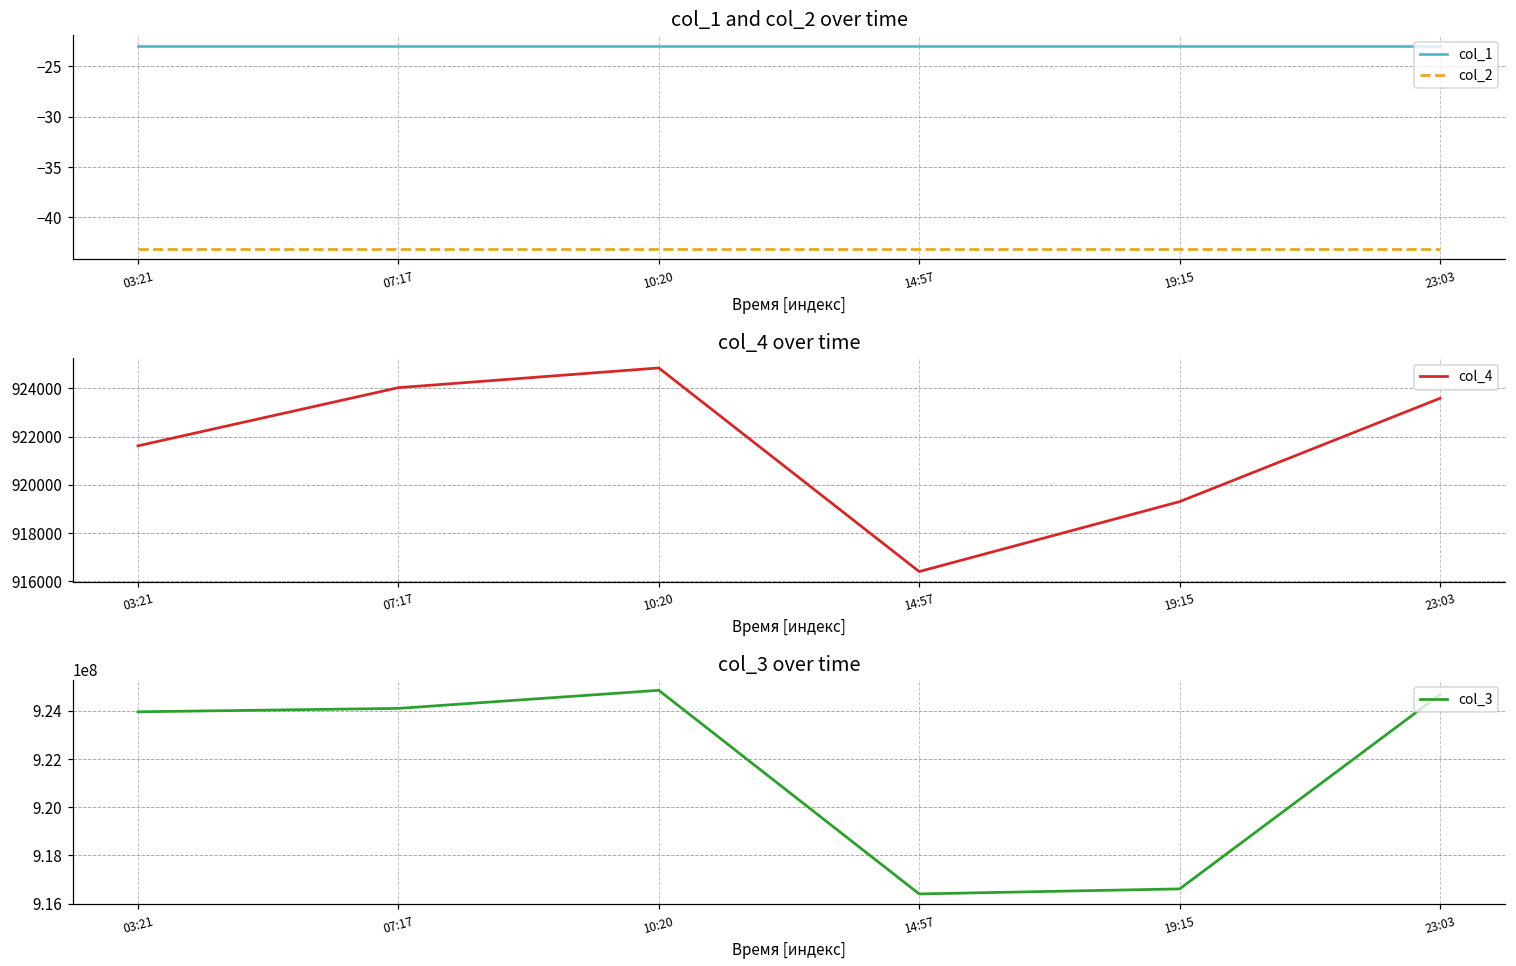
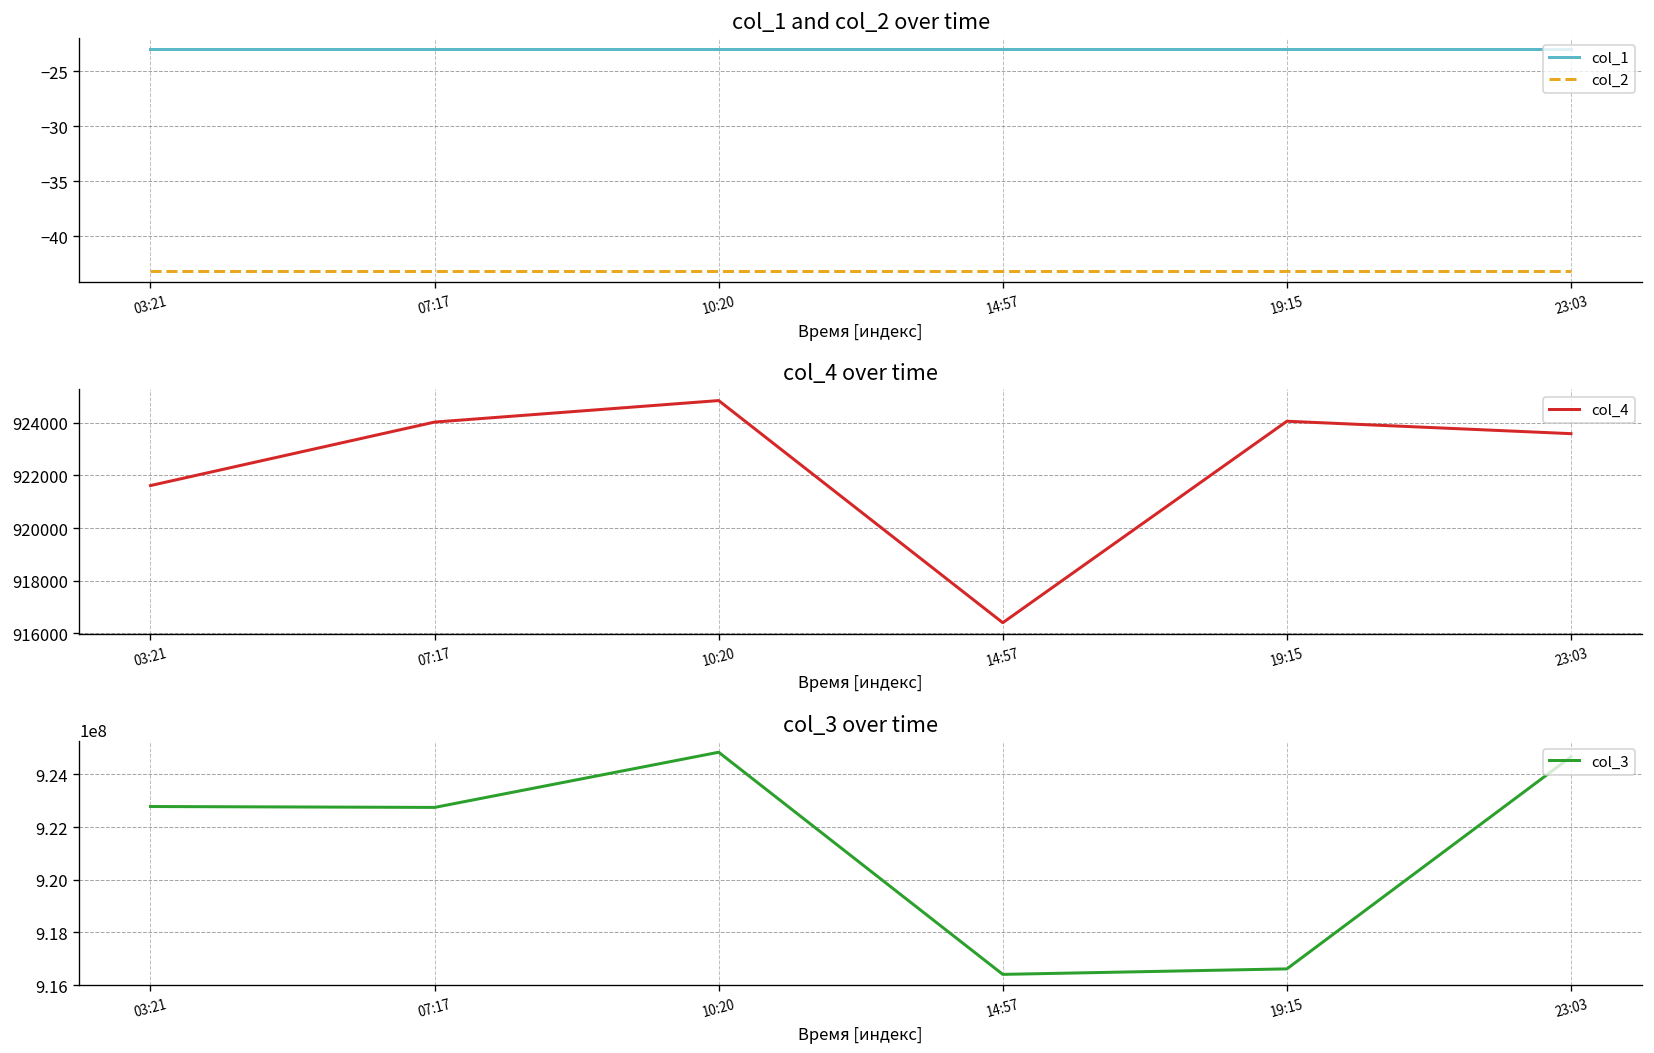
col_4 over time, 19:15: 919300 -> 924100
col_3 over time, 03:21: 924000000 -> 922800000
col_3 over time, 07:17: 924100000 -> 922700000
